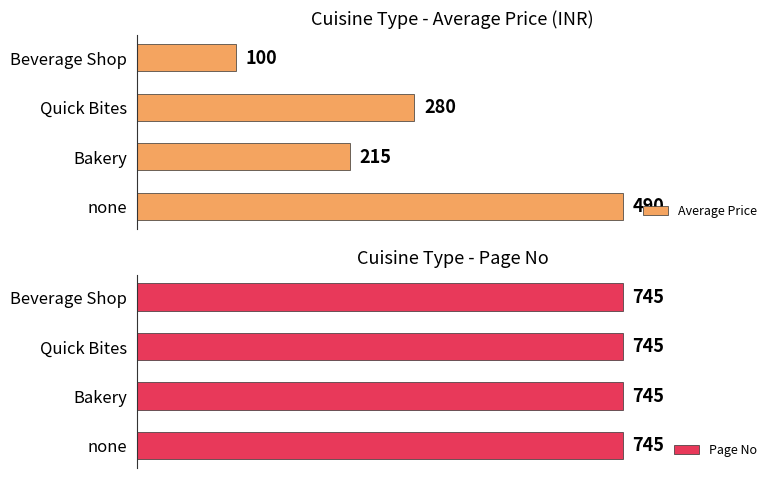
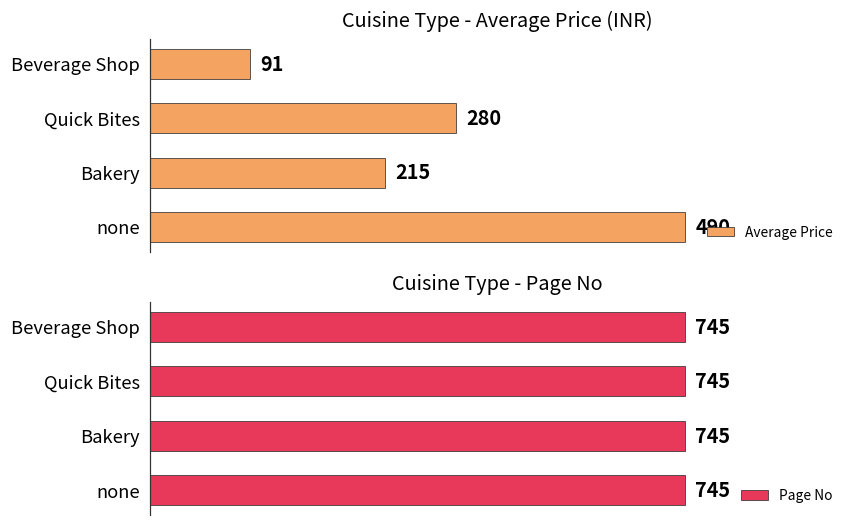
Cuisine Type - Average Price (INR), Beverage Shop: 100 -> 91
